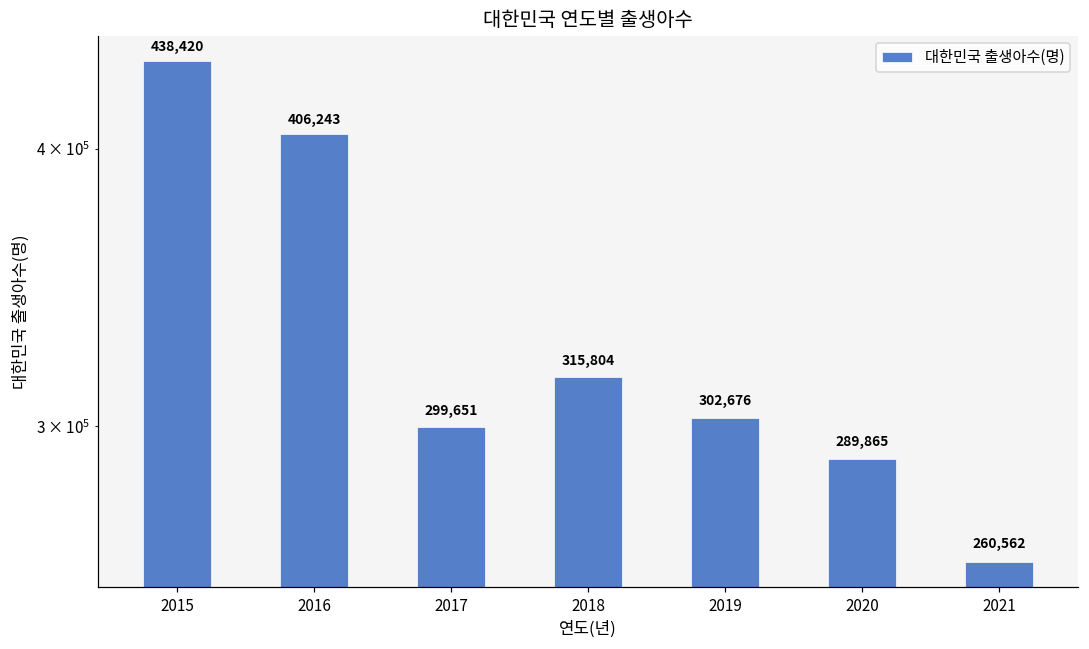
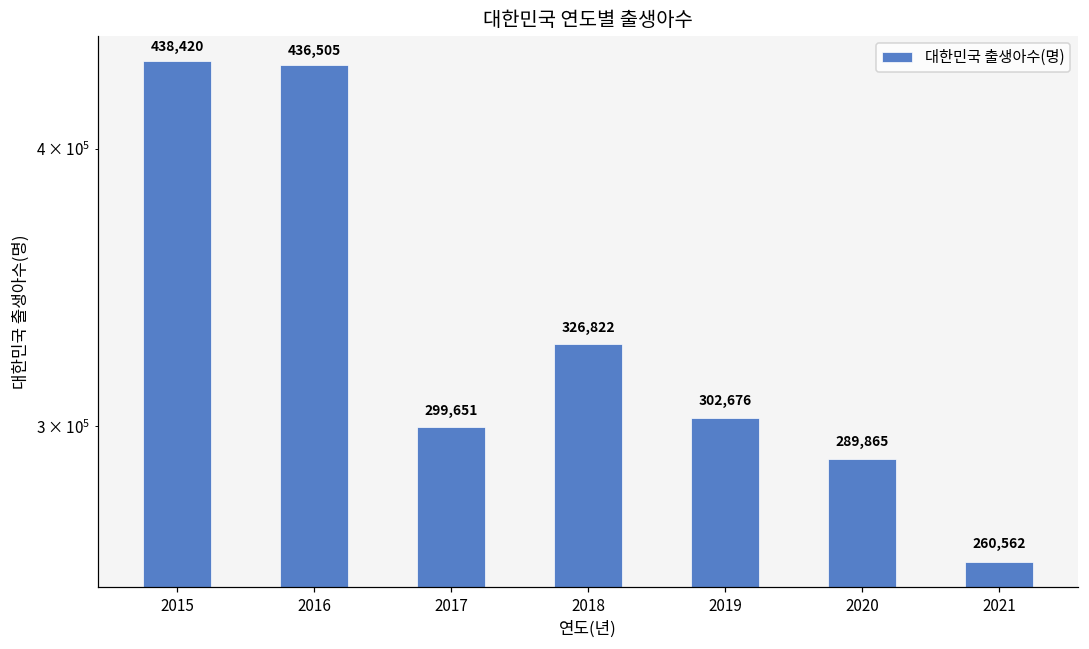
2016: 406,243 -> 436,505
2018: 315,804 -> 326,822
